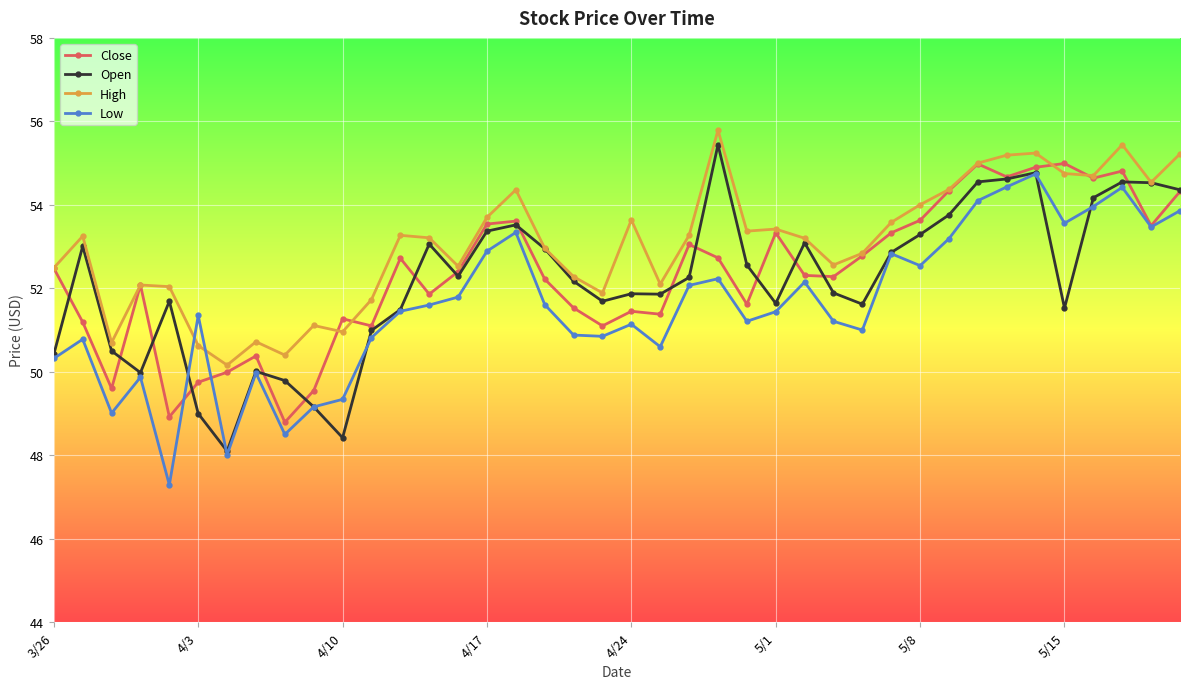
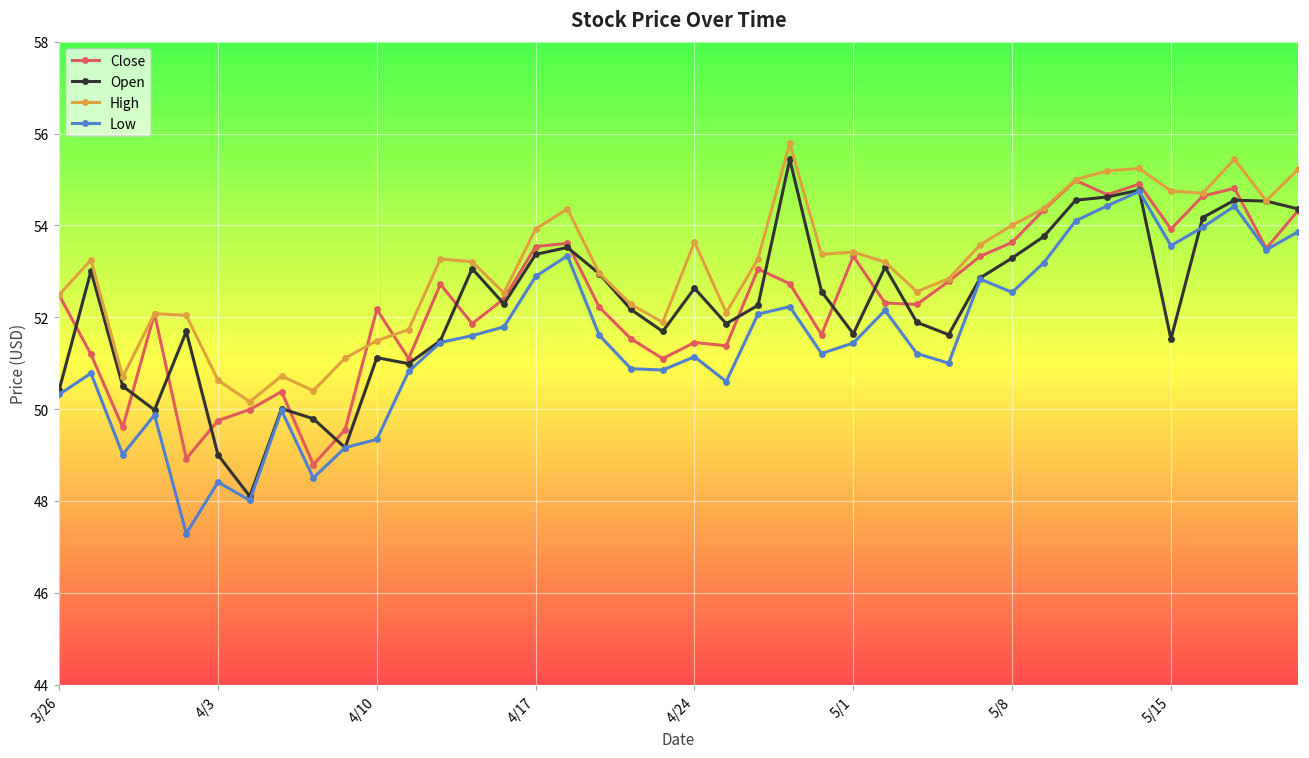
Low, 4/3: 51.4 -> 48.4
Close, 4/10: 51.3 -> 52.2
Open, 4/10: 48.4 -> 51.1
High, 4/10: 51.0 -> 51.5
High, 4/17: 53.7 -> 53.9
Open, 4/24: 51.9 -> 52.6
Close, 5/15: 55.0 -> 53.9
